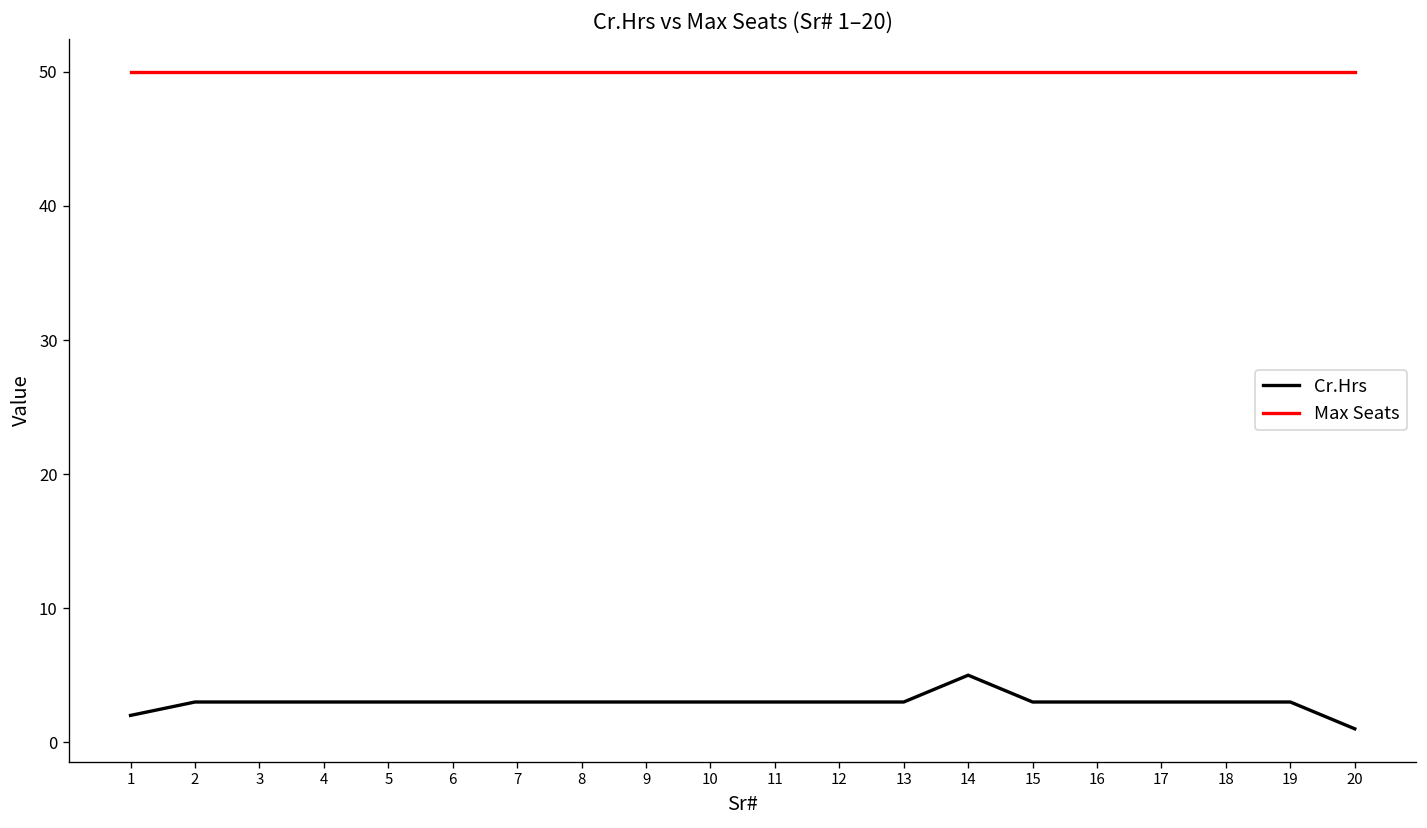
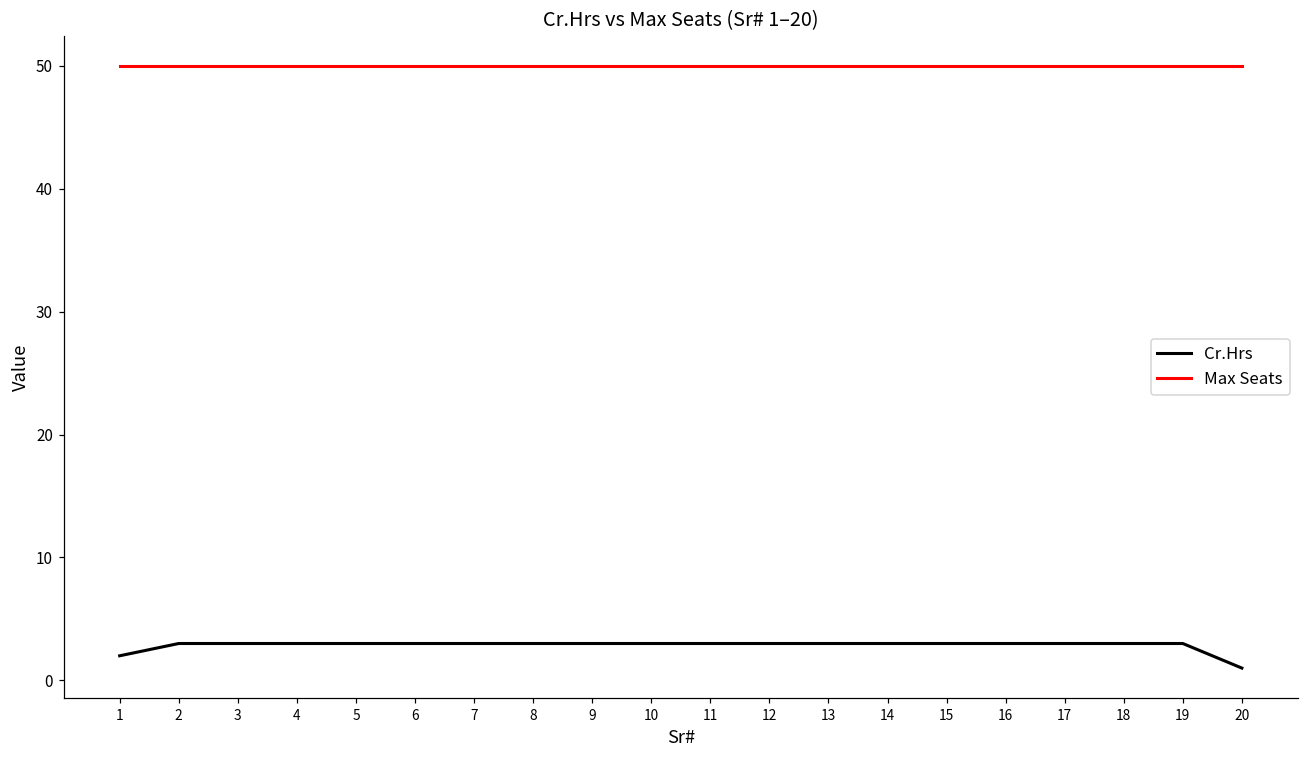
Cr.Hrs, 14: 5 -> 3
